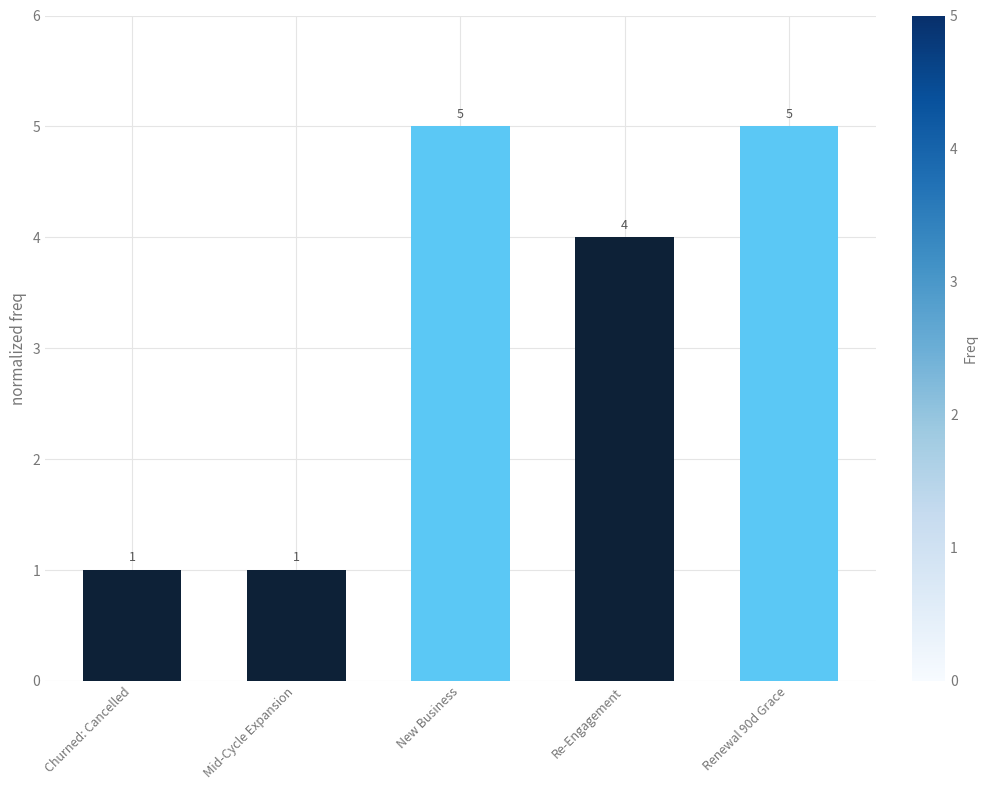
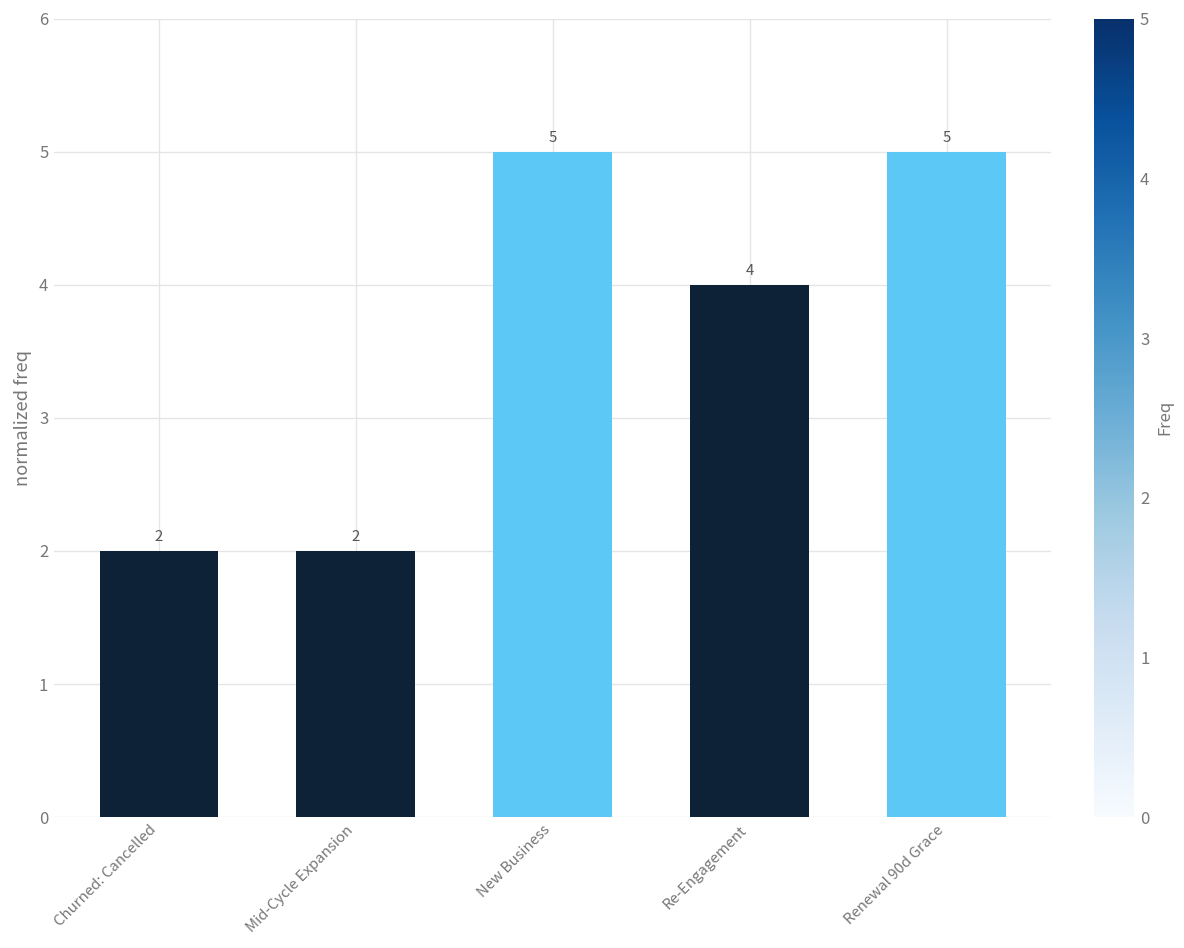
Churned: Cancelled: 1 -> 2
Mid-Cycle Expansion: 1 -> 2
